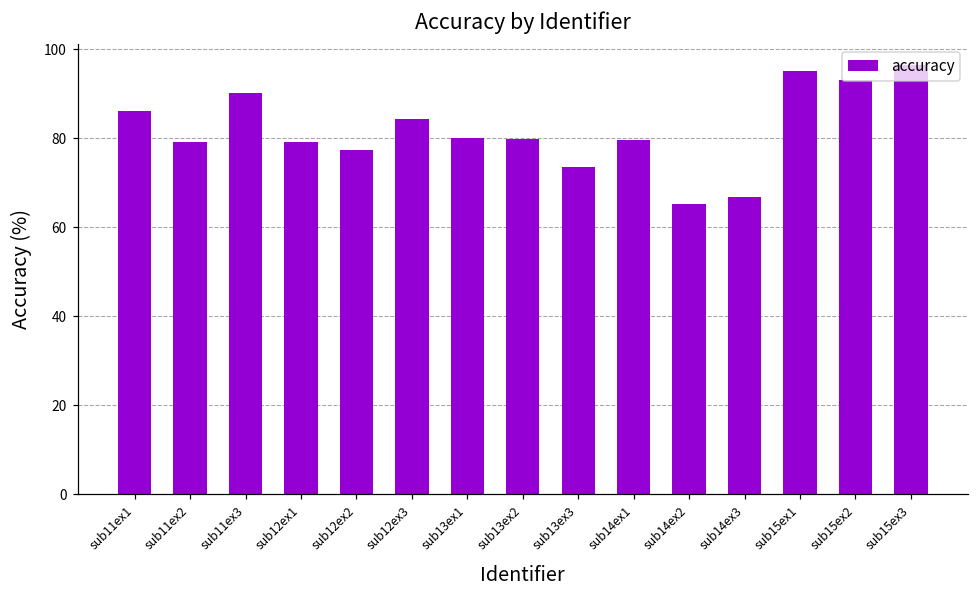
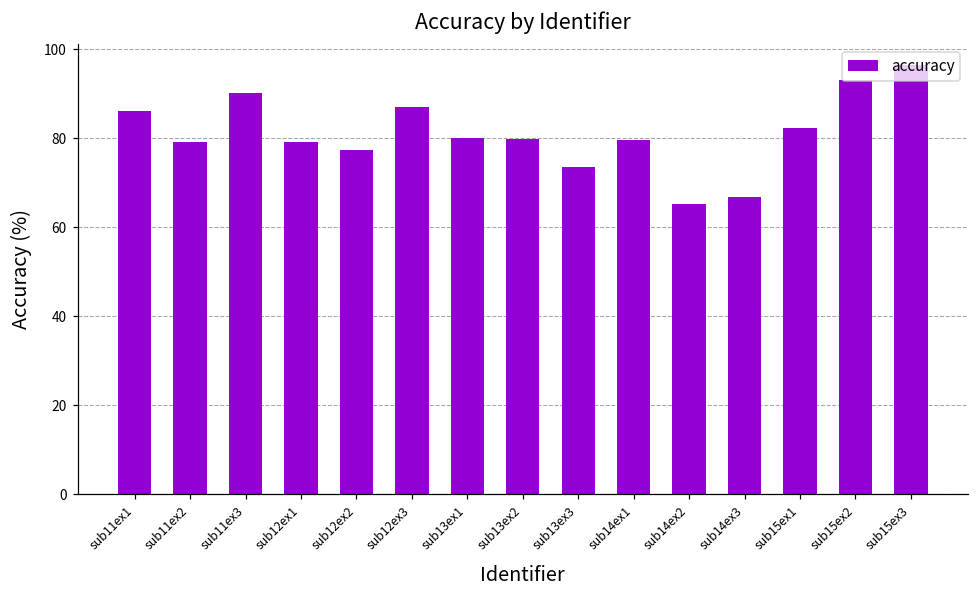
sub12ex3: 84 -> 87
sub15ex1: 95 -> 82
